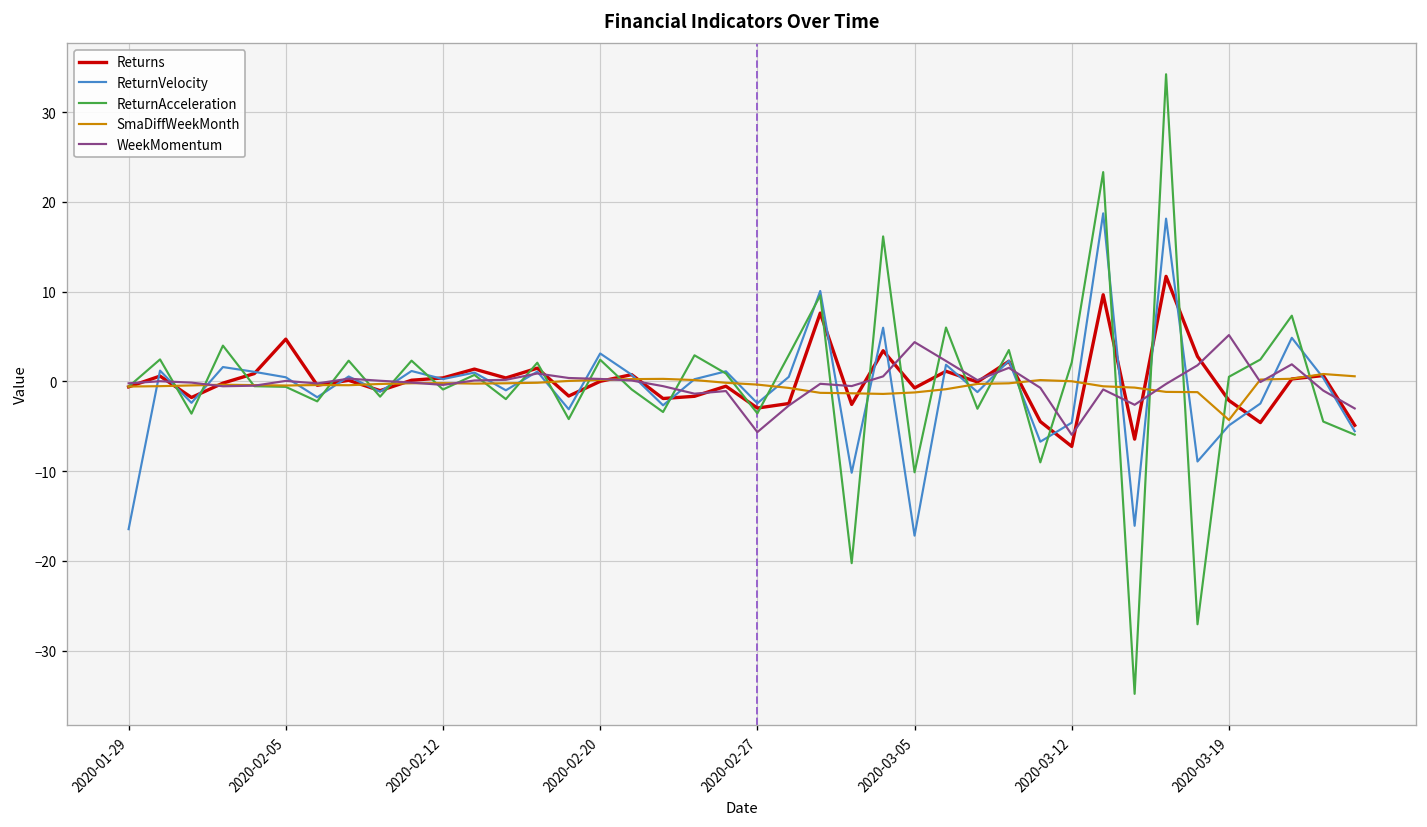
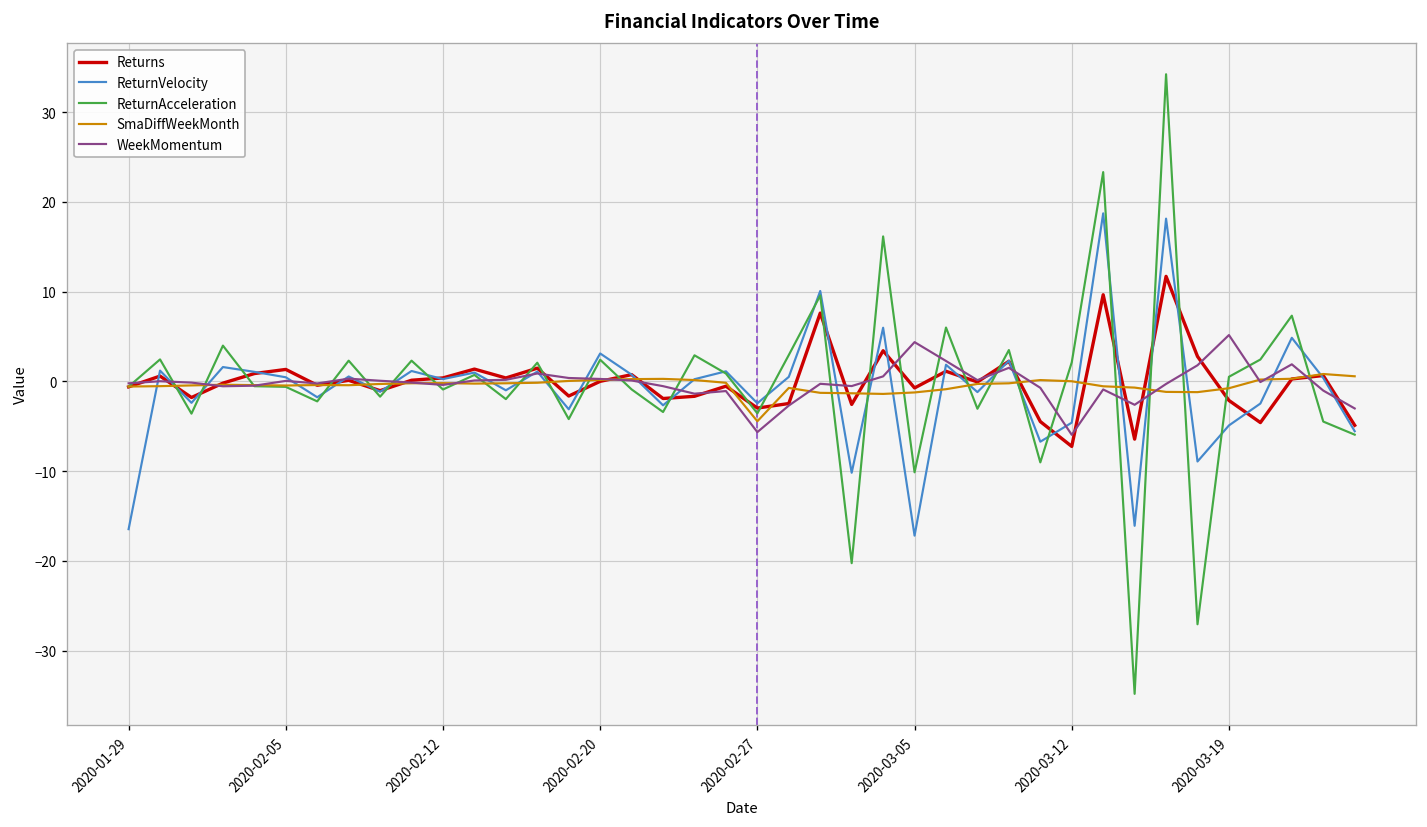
Returns, 2020-02-05: 5 -> 1
SmaDiffWeekMonth, 2020-02-27: 0 -> -4
SmaDiffWeekMonth, 2020-03-19: -4 -> -1
